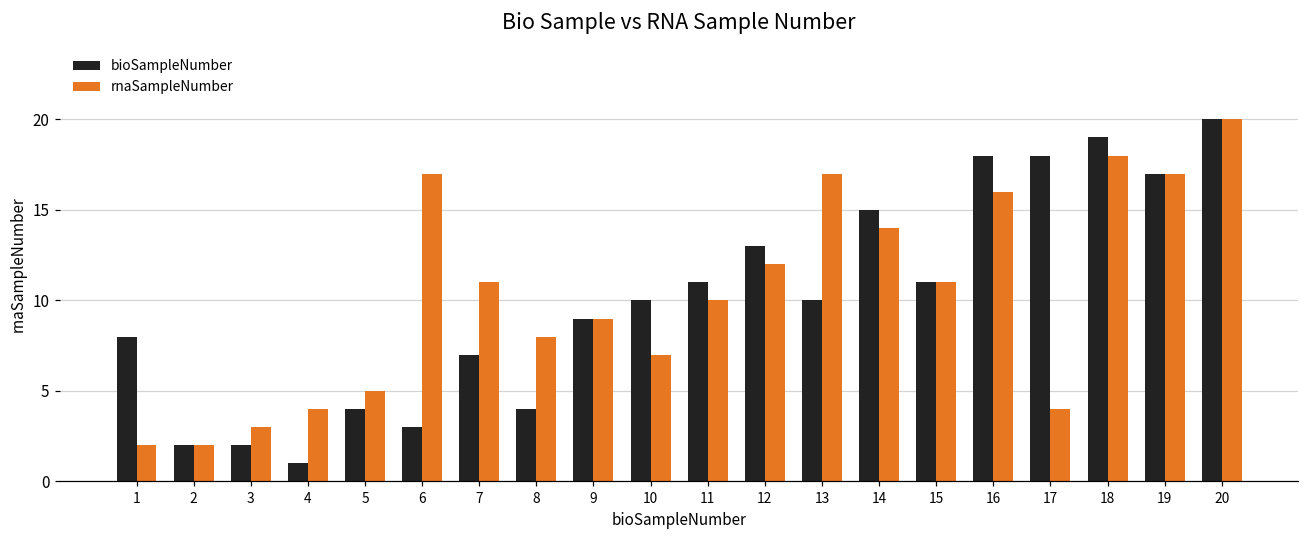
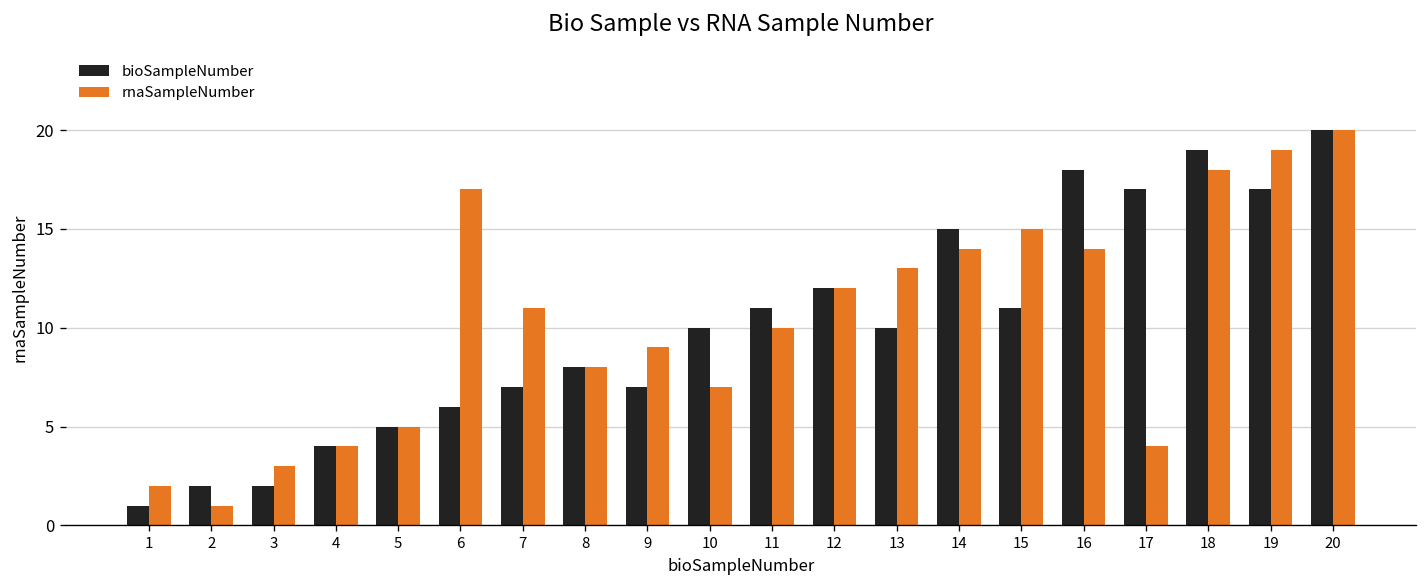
bioSampleNumber, 1: 8 -> 1
rnaSampleNumber, 2: 2 -> 1
bioSampleNumber, 4: 1 -> 4
bioSampleNumber, 5: 4 -> 5
bioSampleNumber, 6: 3 -> 6
bioSampleNumber, 8: 4 -> 8
bioSampleNumber, 9: 9 -> 7
bioSampleNumber, 12: 13 -> 12
rnaSampleNumber, 13: 17 -> 13
rnaSampleNumber, 15: 11 -> 15
rnaSampleNumber, 16: 16 -> 14
bioSampleNumber, 17: 18 -> 17
rnaSampleNumber, 19: 17 -> 19
